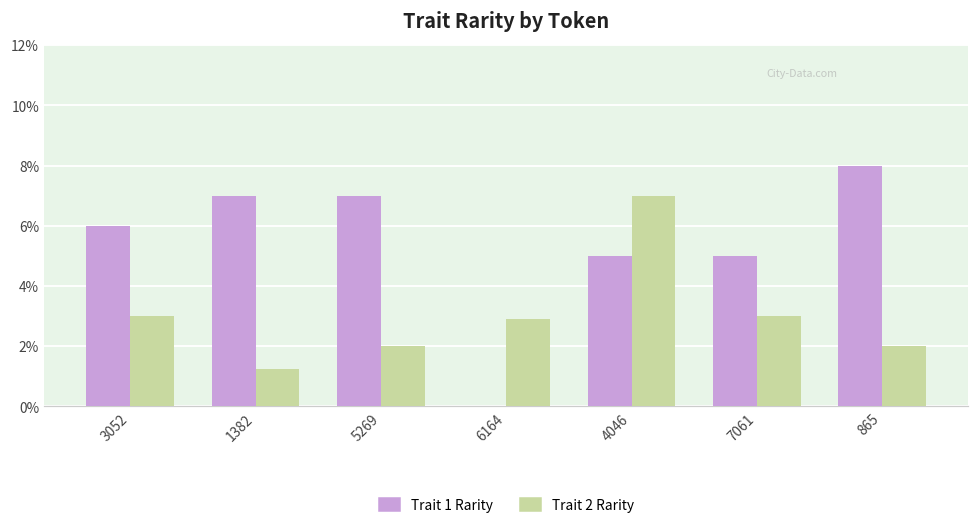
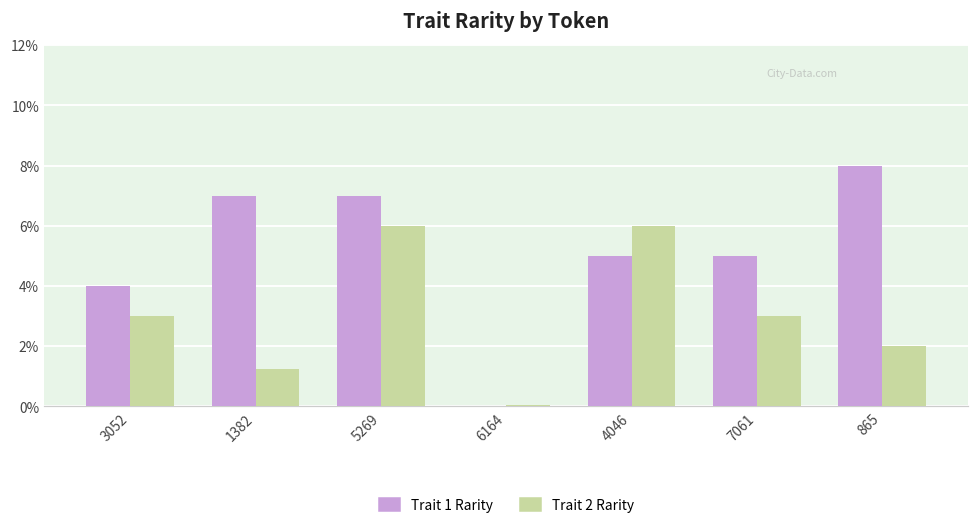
Trait 1 Rarity, 3052: 6.0% -> 4.0%
Trait 2 Rarity, 5269: 2.0% -> 6.0%
Trait 2 Rarity, 6164: 2.9% -> 0.1%
Trait 2 Rarity, 4046: 7.0% -> 6.0%
